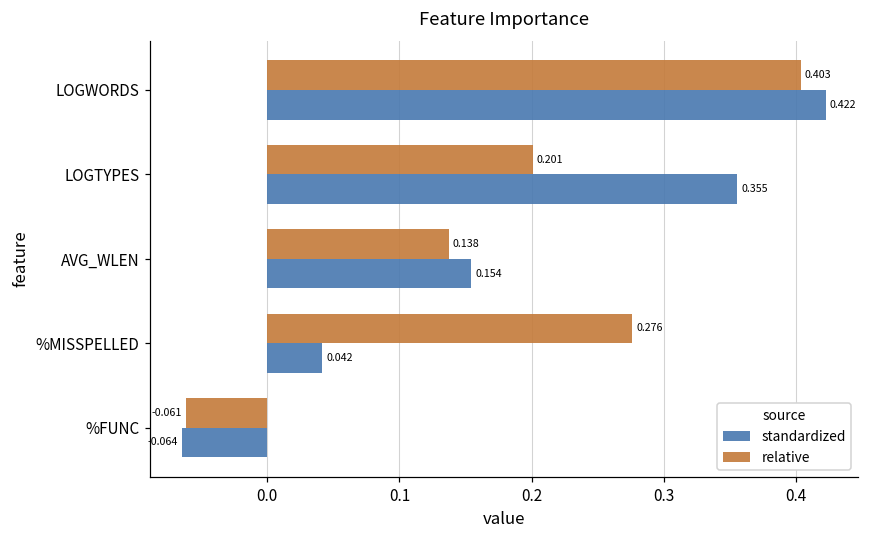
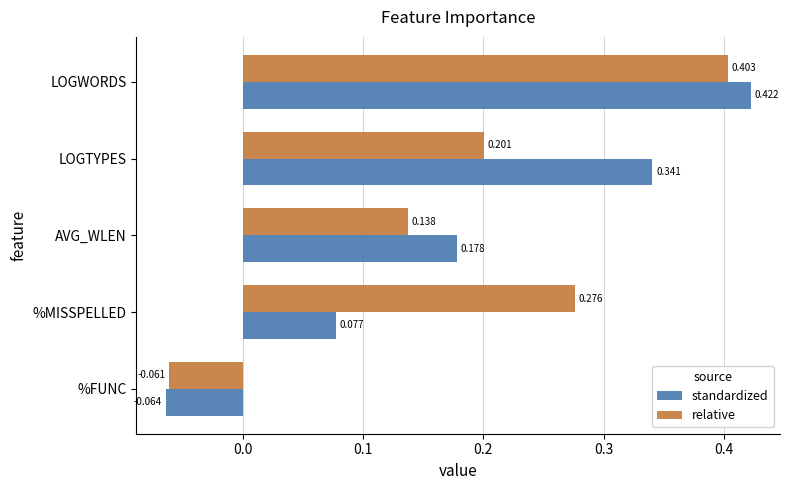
standardized, LOGTYPES: 0.355 -> 0.341
standardized, AVG_WLEN: 0.154 -> 0.178
standardized, %MISSPELLED: 0.042 -> 0.077
